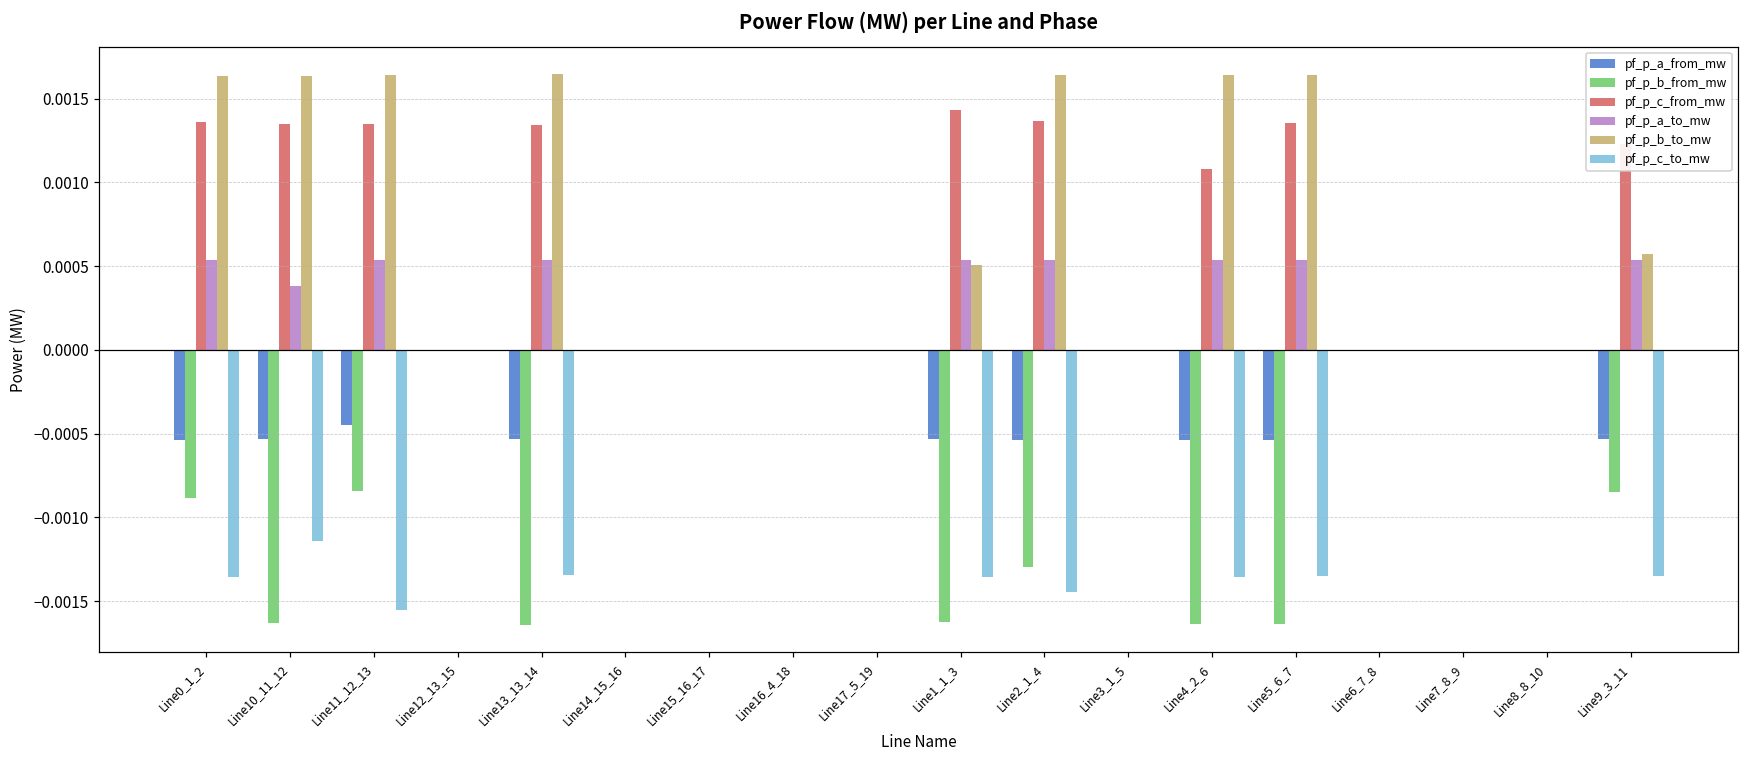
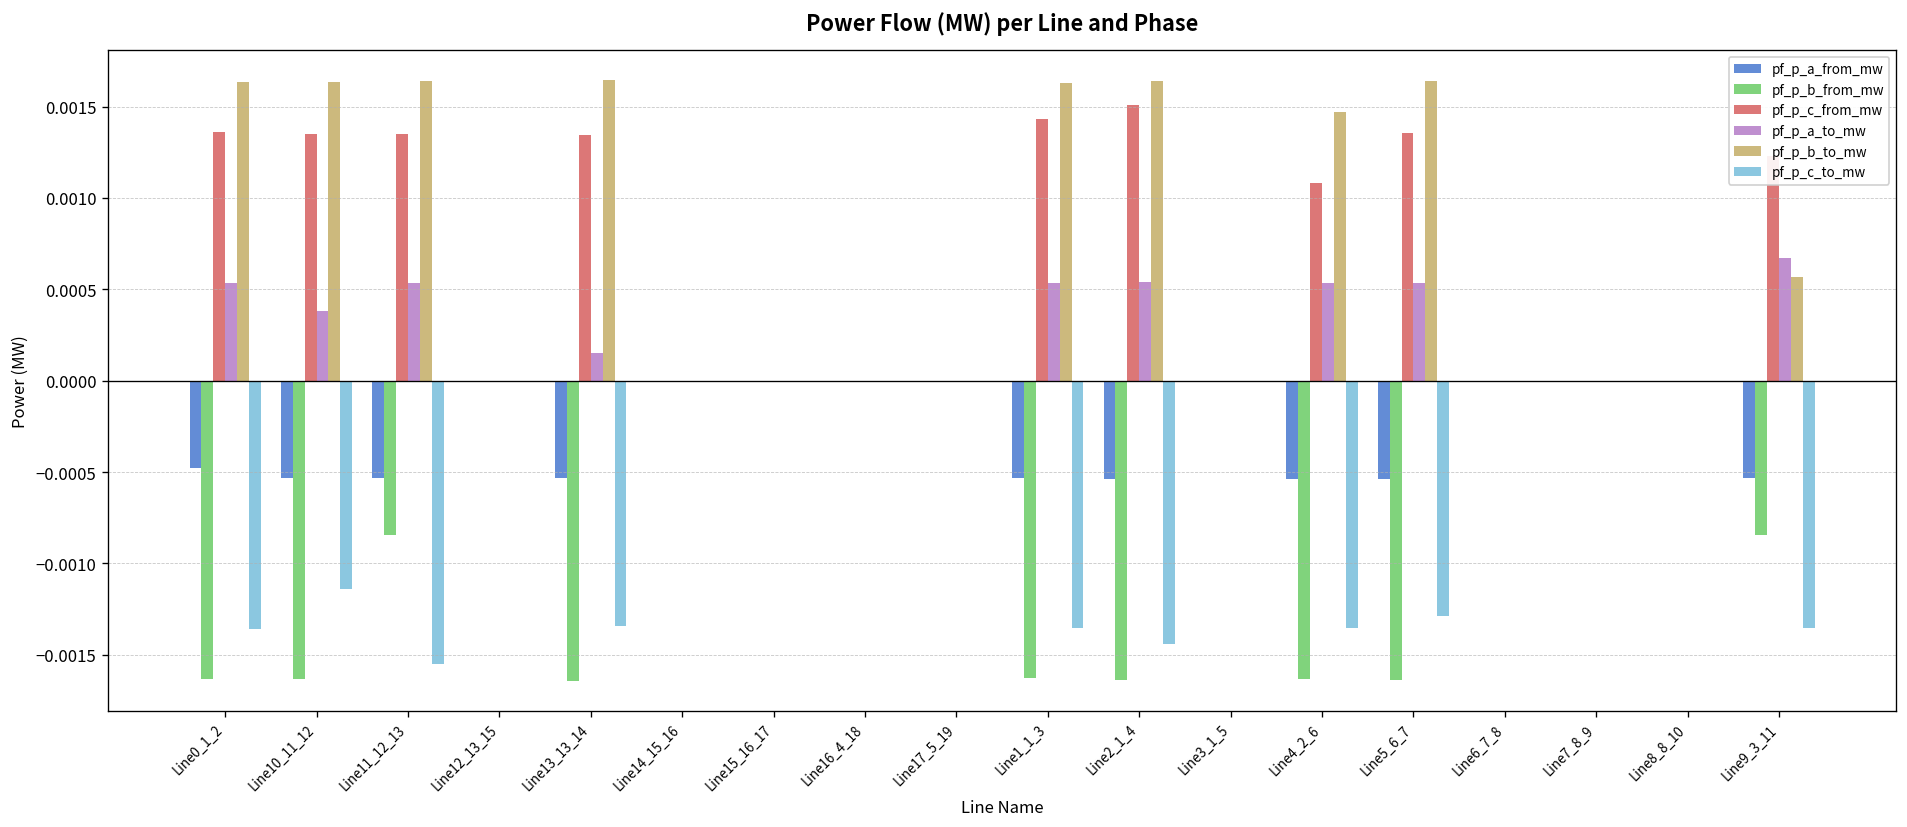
pf_p_a_from_mw, Line0_1_2: -0.00054 -> -0.00048
pf_p_b_from_mw, Line0_1_2: -0.00088 -> -0.00163
pf_p_a_from_mw, Line11_12_13: -0.00045 -> -0.00053
pf_p_a_to_mw, Line13_13_14: 0.00053 -> 0.00015
pf_p_b_to_mw, Line1_1_3: 0.00051 -> 0.00163
pf_p_b_from_mw, Line2_1_4: -0.00130 -> -0.00164
pf_p_c_from_mw, Line2_1_4: 0.00136 -> 0.00151
pf_p_b_to_mw, Line4_2_6: 0.00164 -> 0.00147
pf_p_c_to_mw, Line5_6_7: -0.00135 -> -0.00129
pf_p_a_to_mw, Line9_3_11: 0.00053 -> 0.00067
